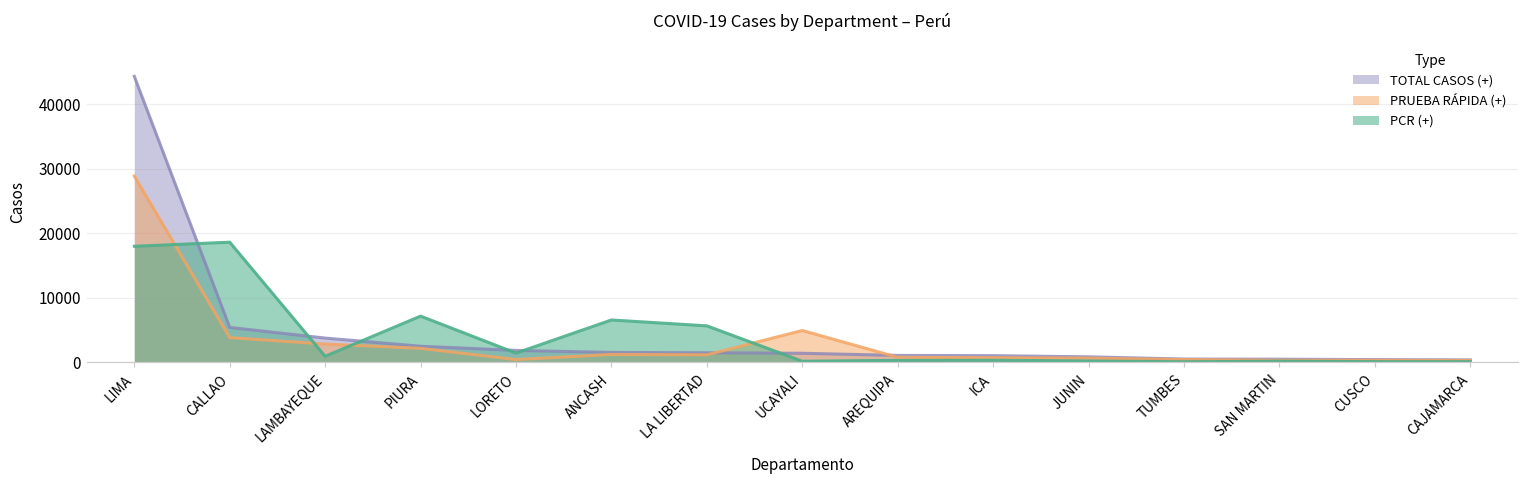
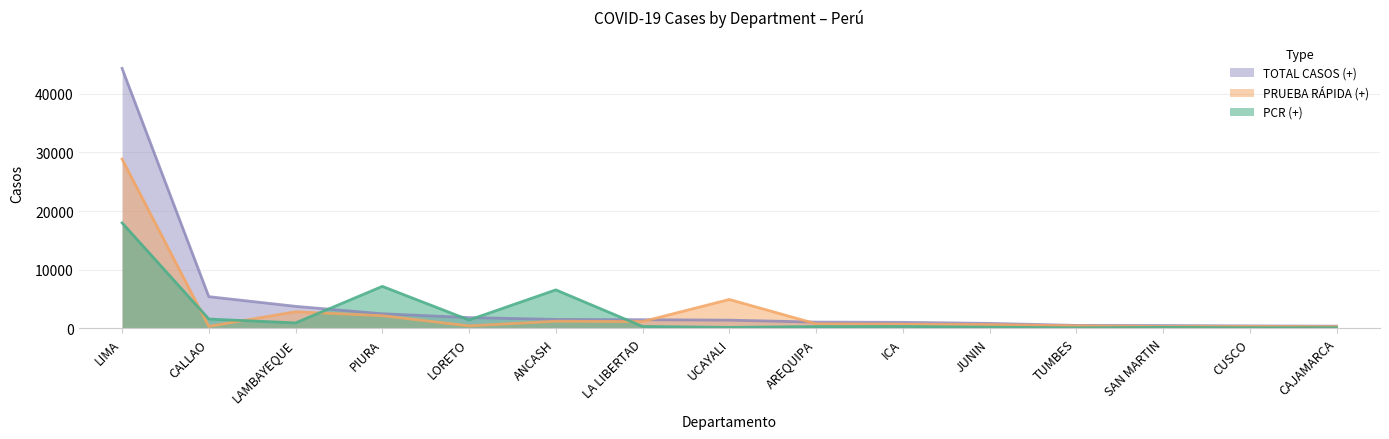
PRUEBA RÁPIDA (+), CALLAO: 4000 -> 0
PCR (+), CALLAO: 19000 -> 2000
PCR (+), LA LIBERTAD: 6000 -> 0
